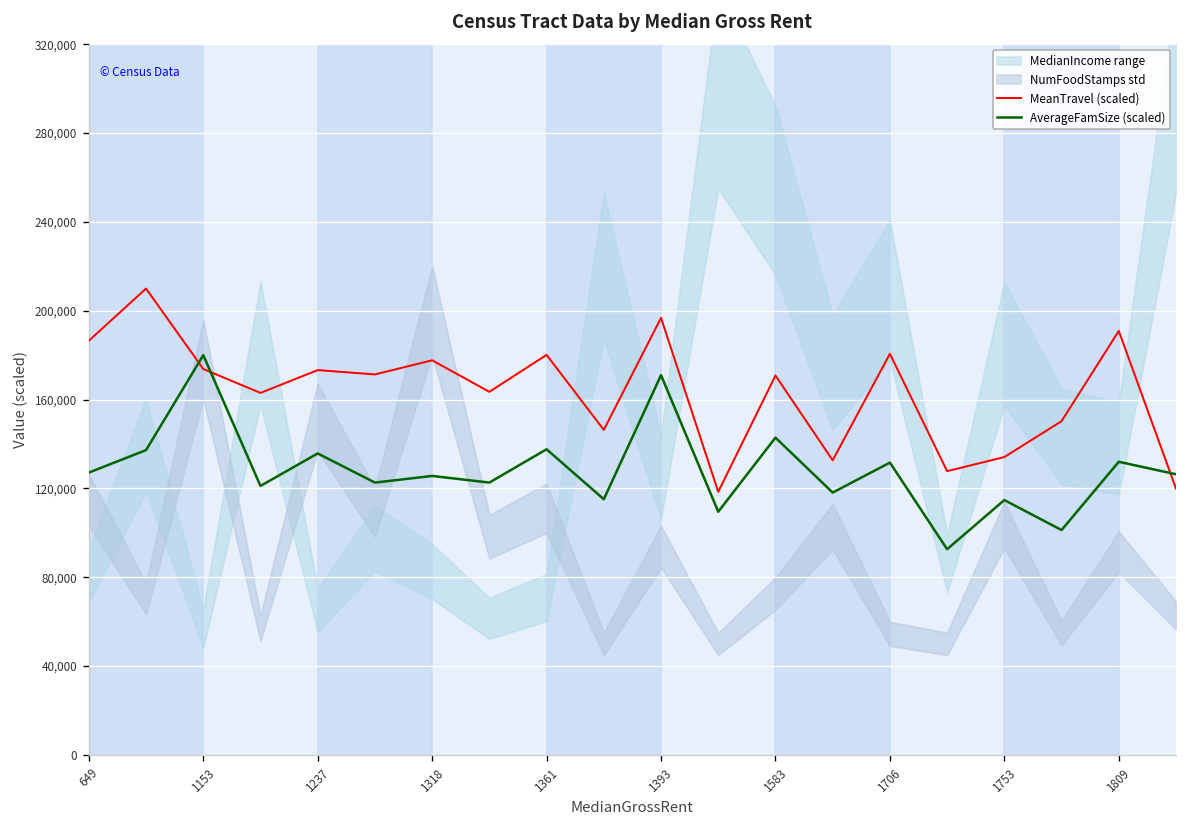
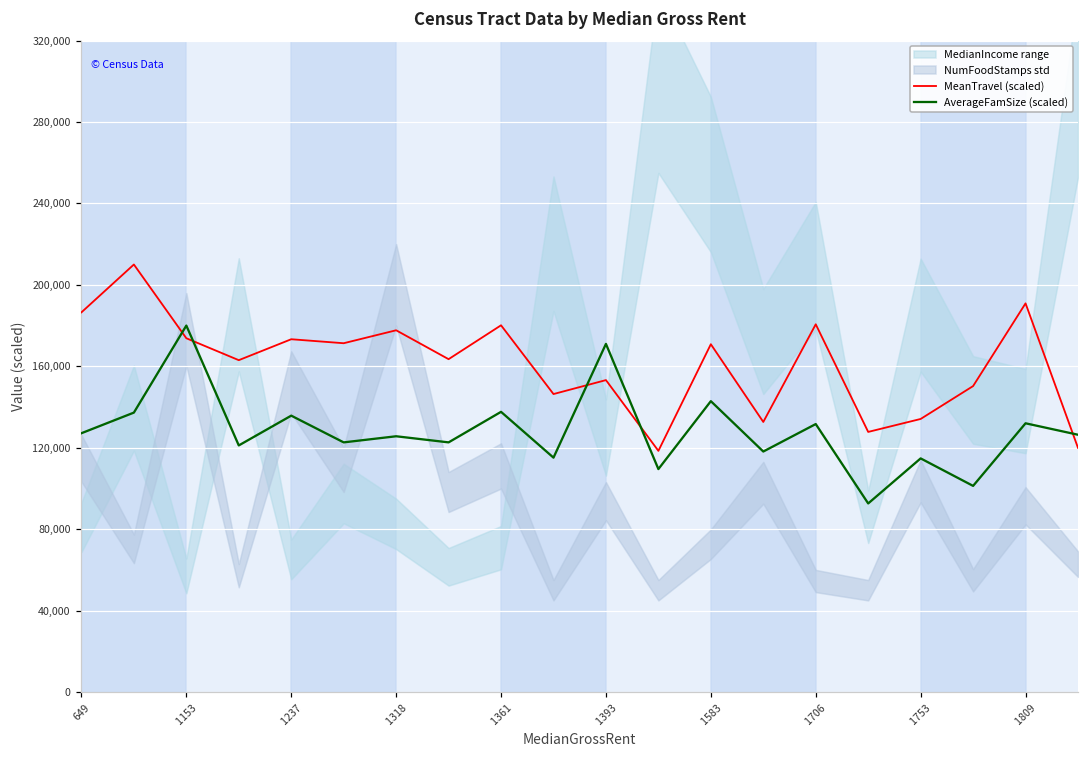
MeanTravel (scaled), 1393: 197,000 -> 153,000
